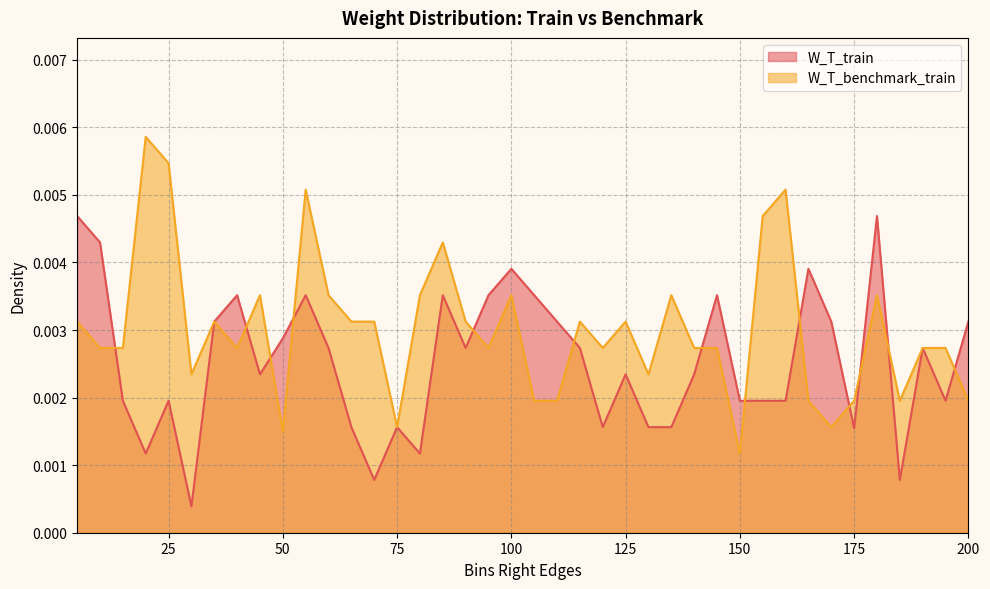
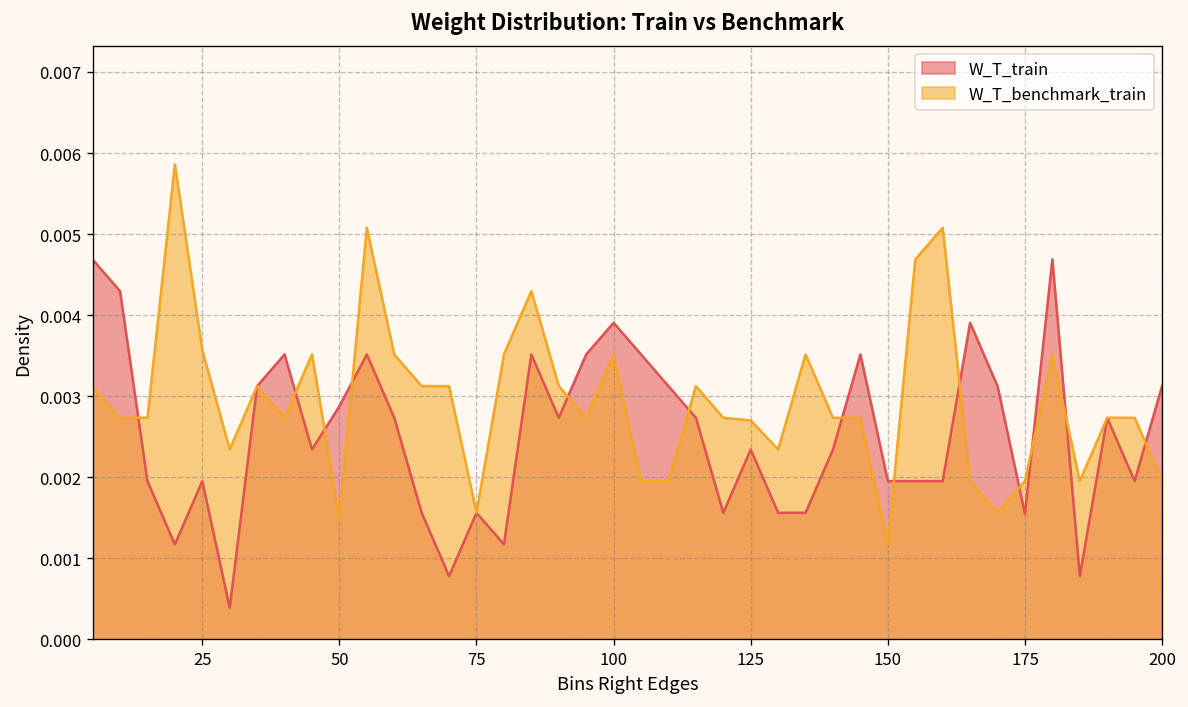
W_T_benchmark_train, 25: 0.0055 -> 0.0036
W_T_benchmark_train, 125: 0.0031 -> 0.0027
